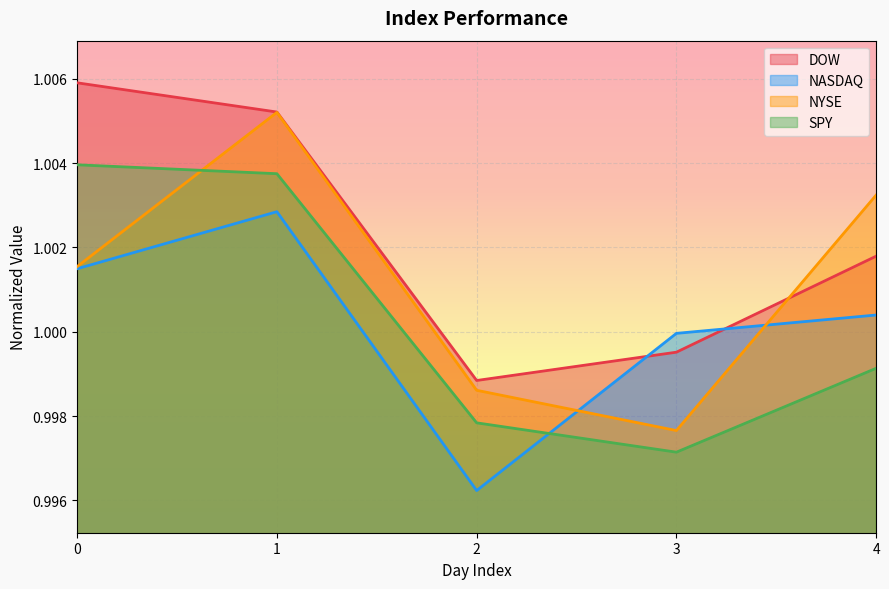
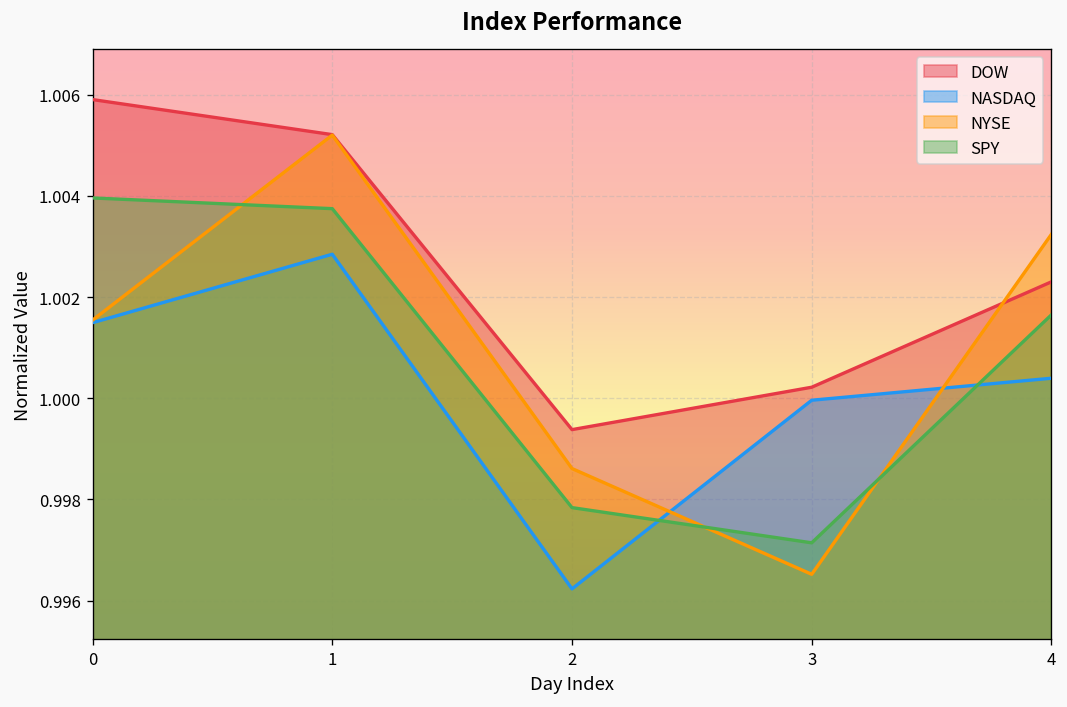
DOW, 2: 0.9988 -> 0.9994
DOW, 3: 0.9995 -> 1.0002
NYSE, 3: 0.9977 -> 0.9965
DOW, 4: 1.0018 -> 1.0023
SPY, 4: 0.9991 -> 1.0016
